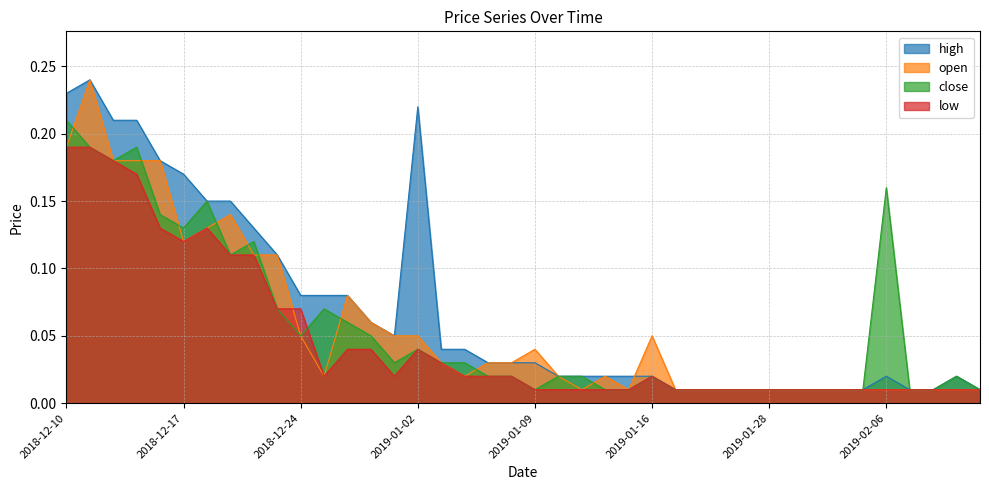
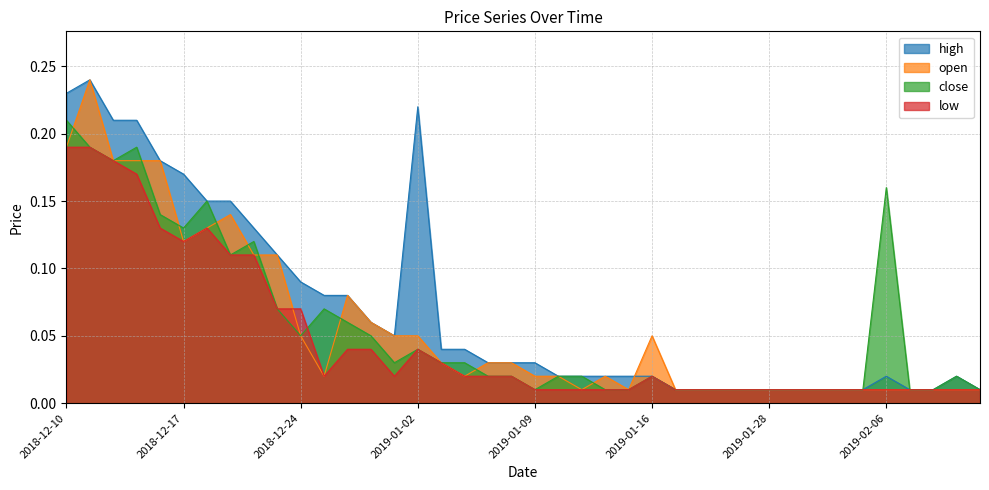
high, 2018-12-24: 0.08 -> 0.09
open, 2019-01-09: 0.04 -> 0.02
